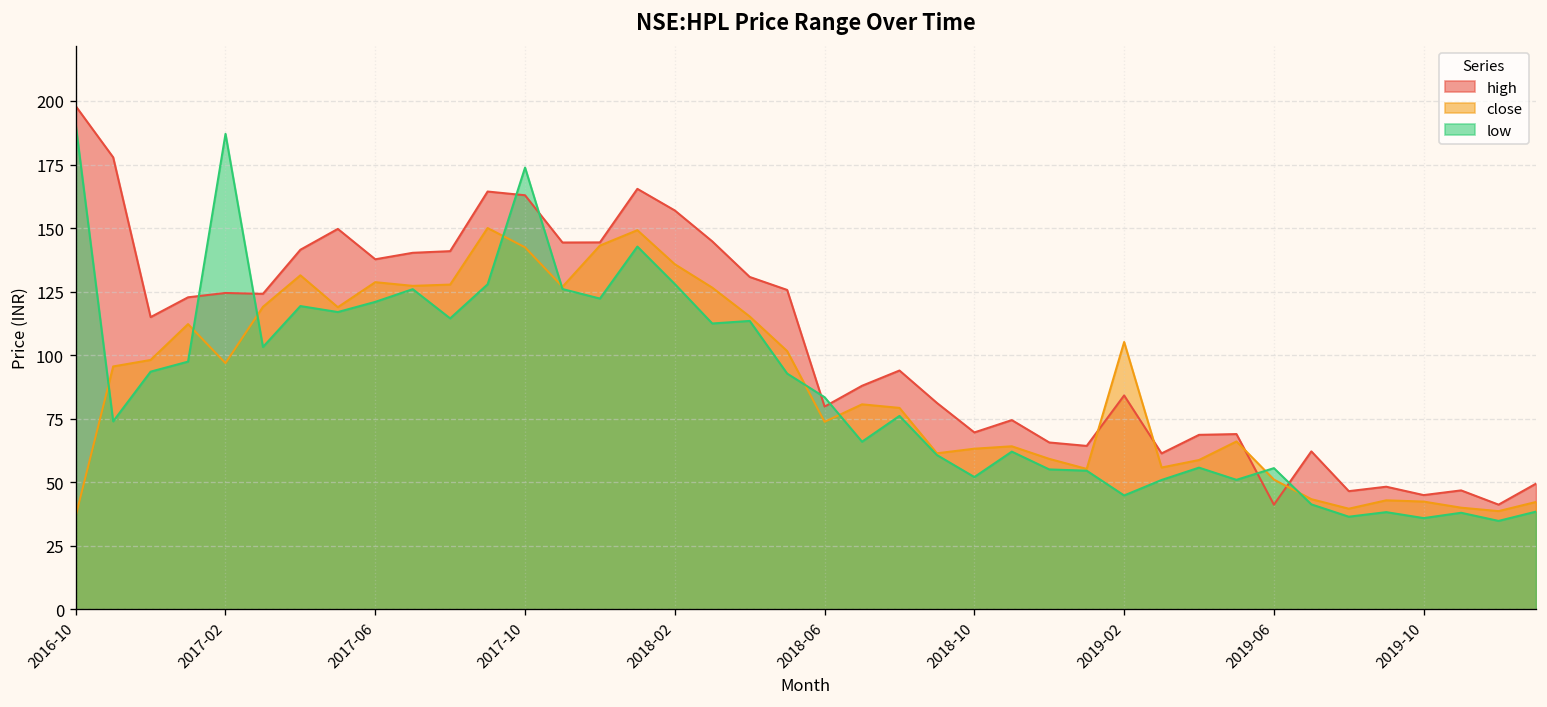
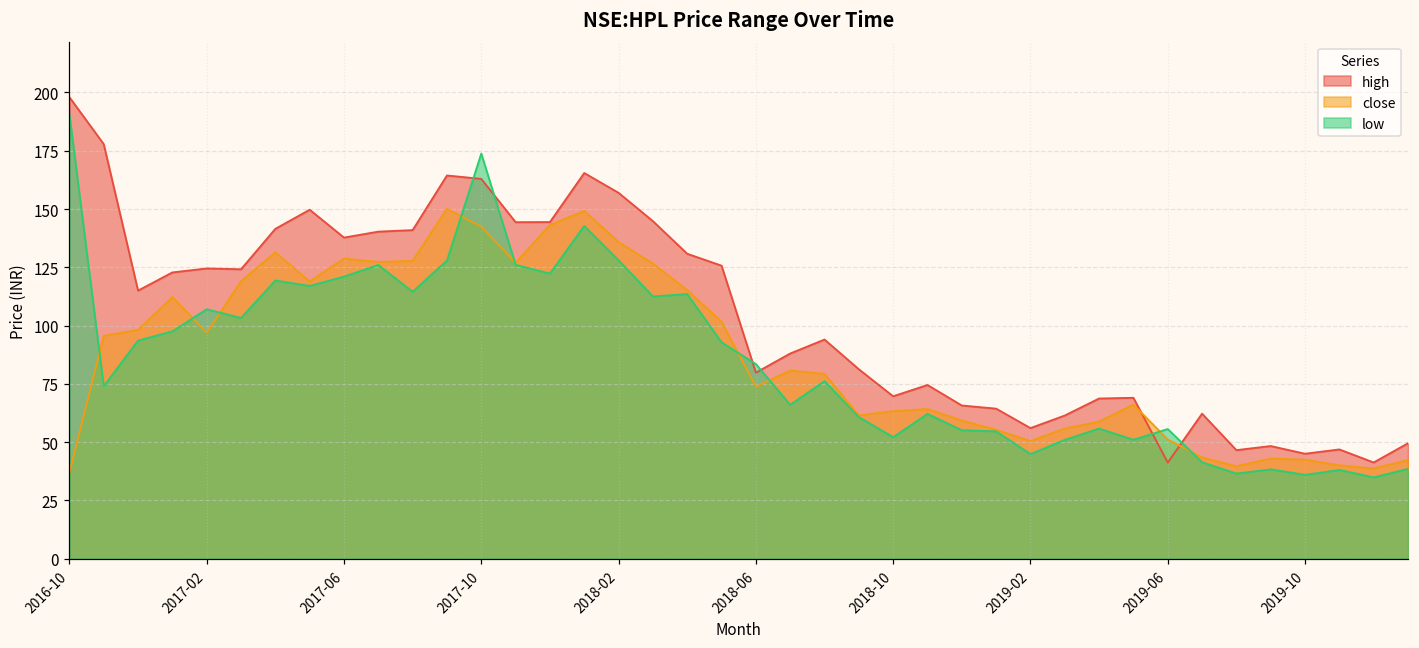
low, 2017-02: 187 -> 107
high, 2019-02: 84 -> 56
close, 2019-02: 105 -> 50
